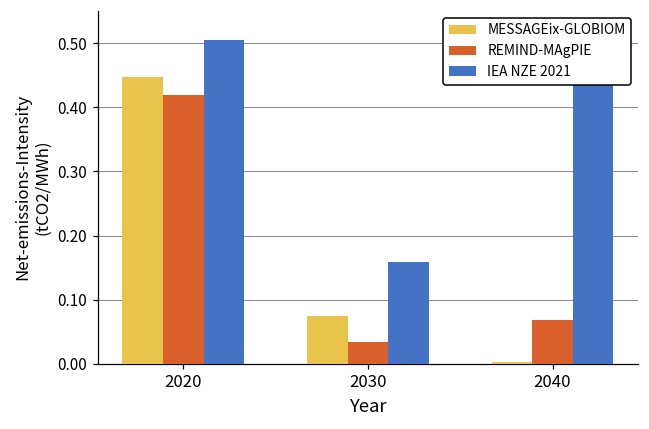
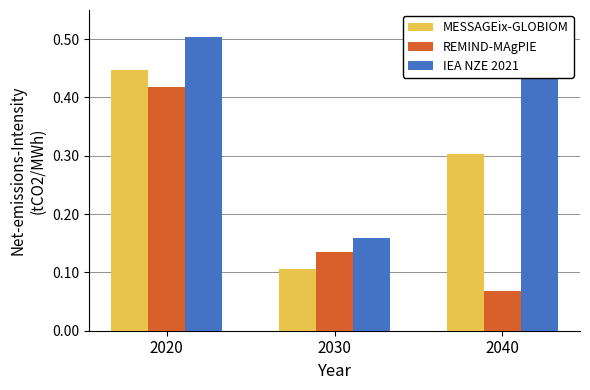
MESSAGEix-GLOBIOM, 2030: 0.07 -> 0.11
REMIND-MAgPIE, 2030: 0.03 -> 0.14
MESSAGEix-GLOBIOM, 2040: 0.00 -> 0.30
